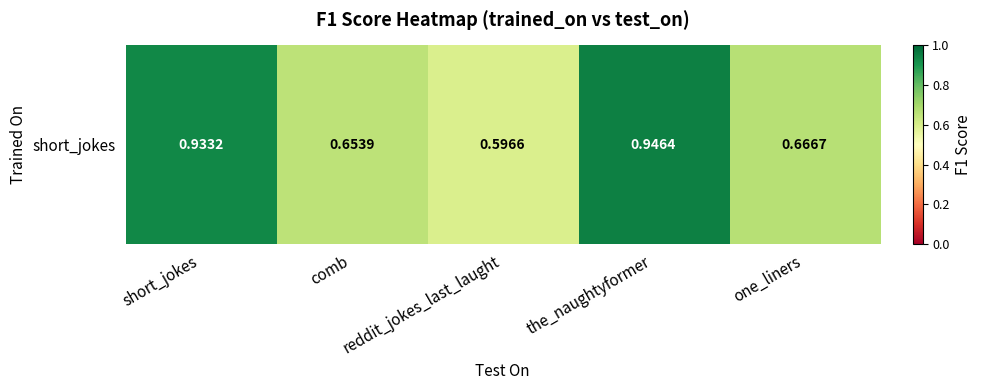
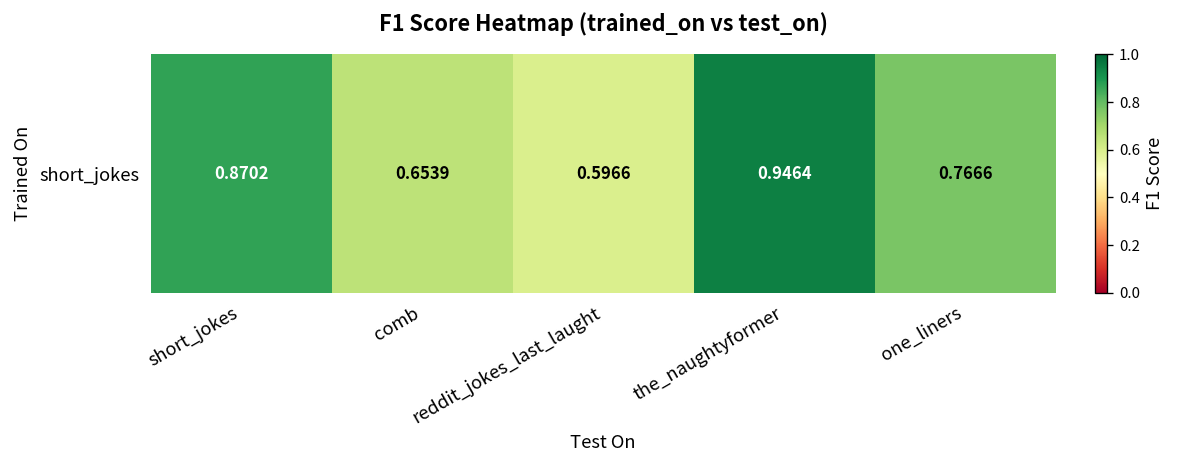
short_jokes, short_jokes: 0.9332 -> 0.8702
short_jokes, one_liners: 0.6667 -> 0.7666
